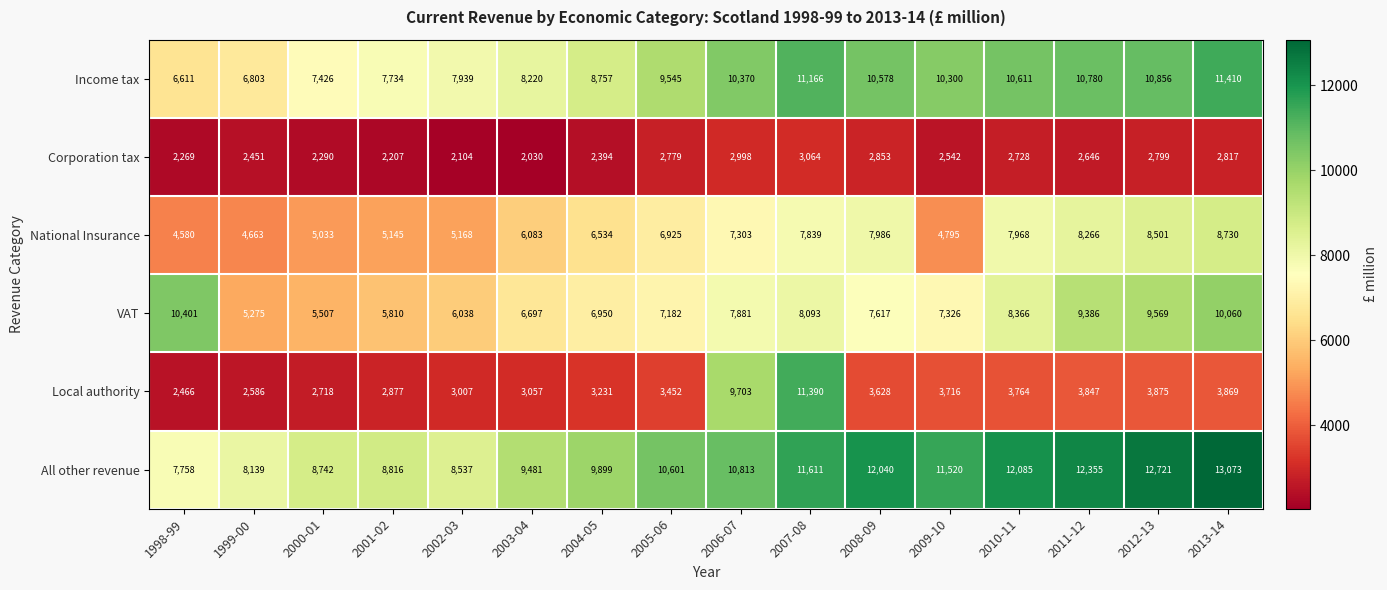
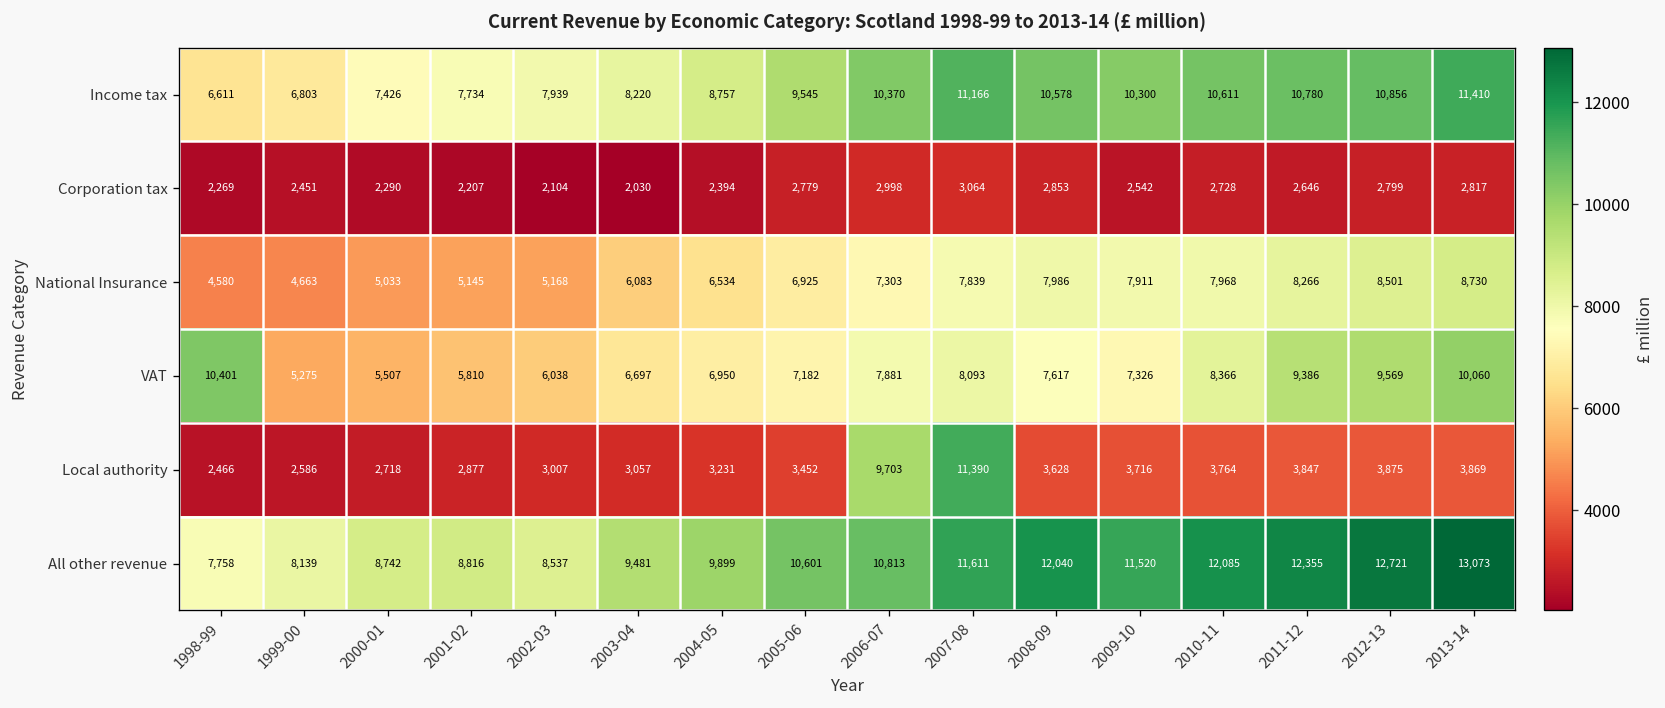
National Insurance, 2009-10: 4,795 -> 7,911
